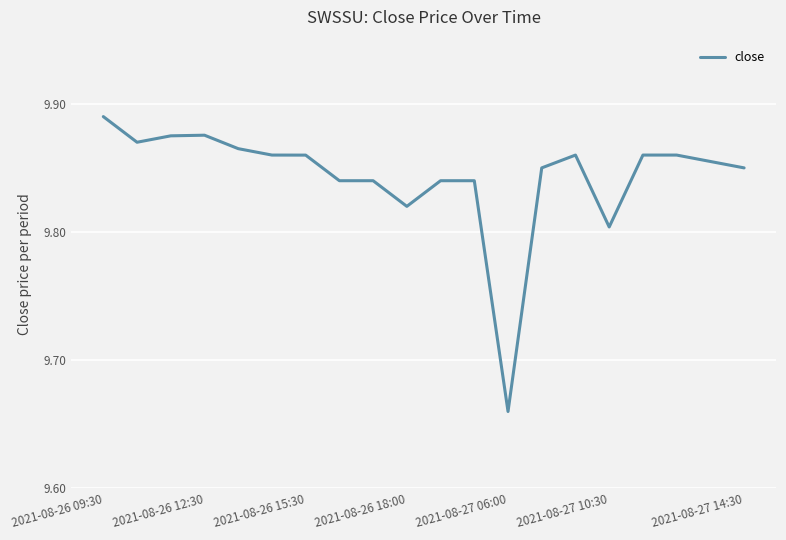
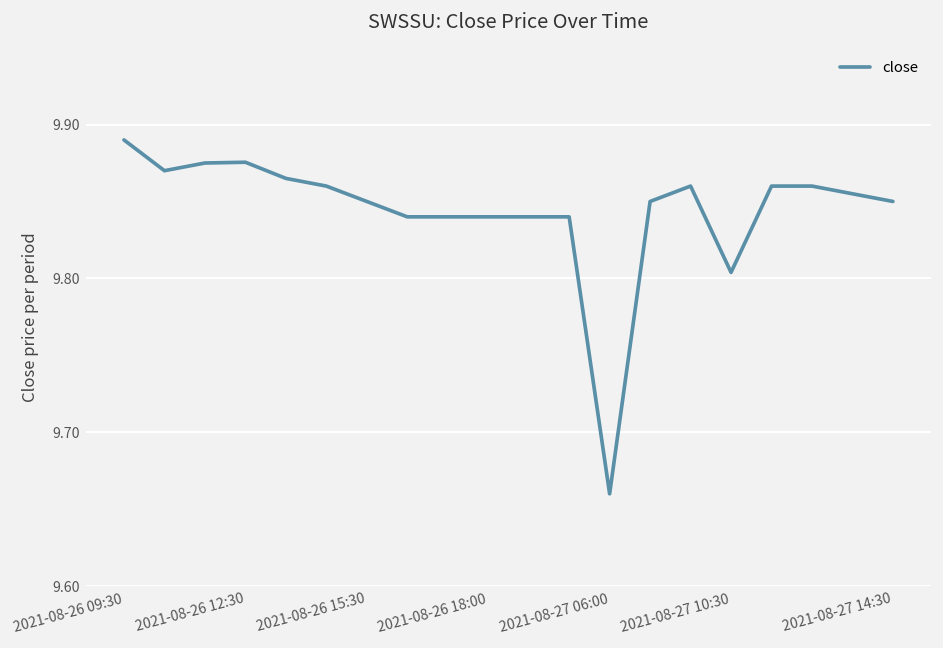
2021-08-26 15:30: 9.860 -> 9.850
2021-08-26 18:00: 9.82 -> 9.84
